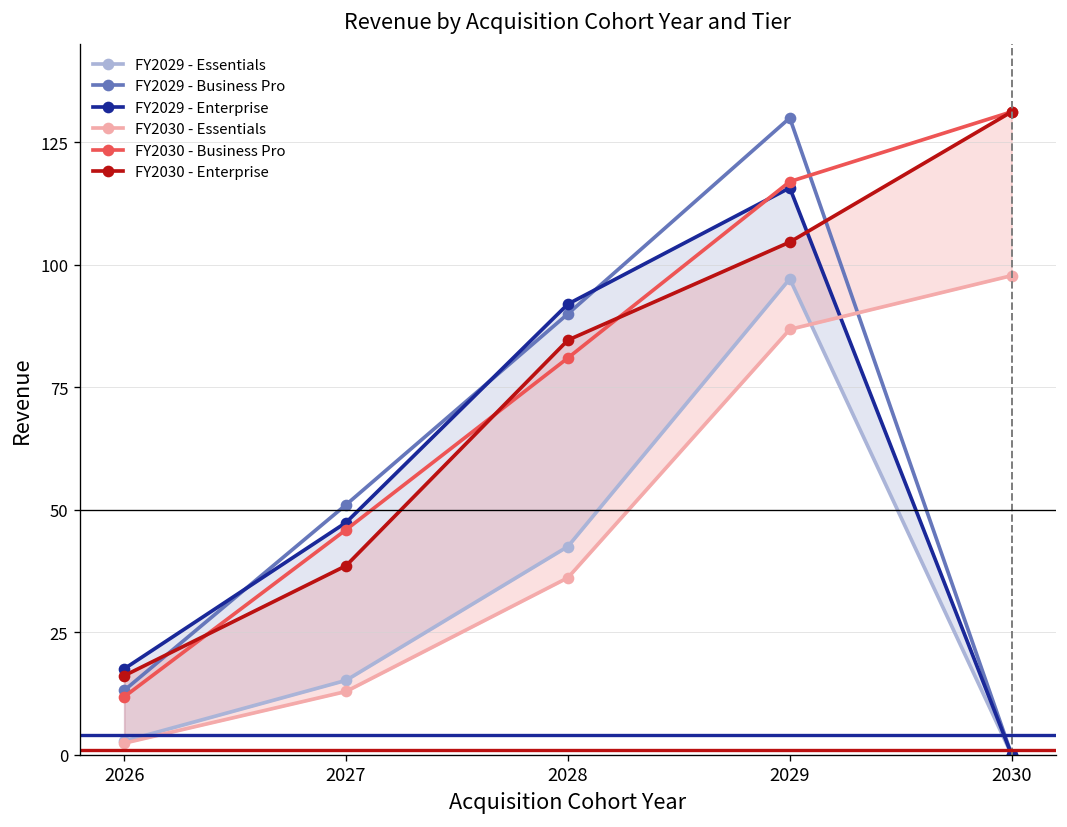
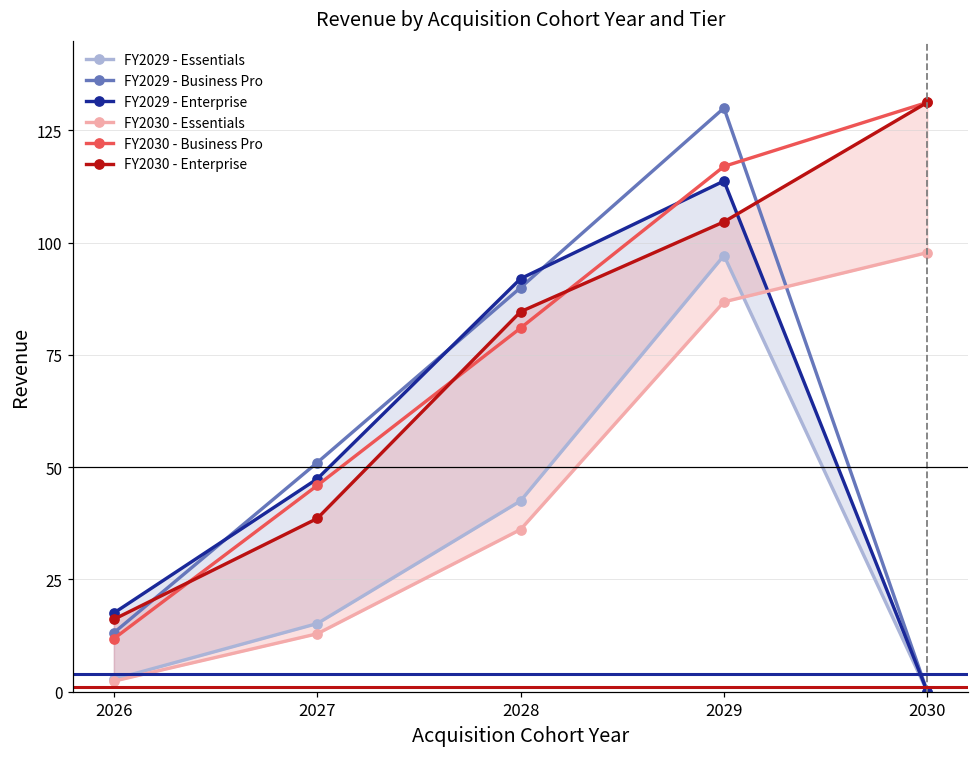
FY2029 - Enterprise, 2029: 116 -> 114
